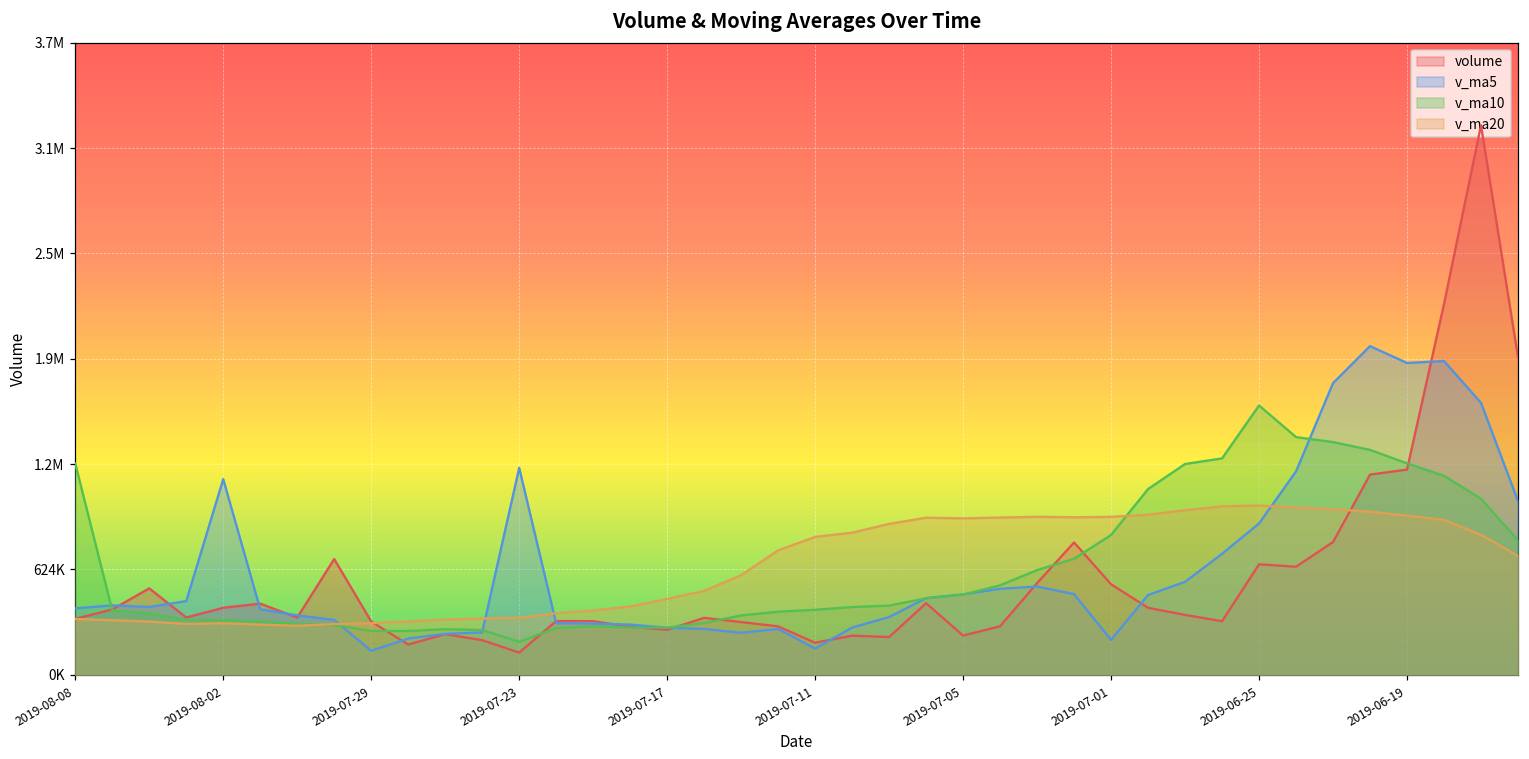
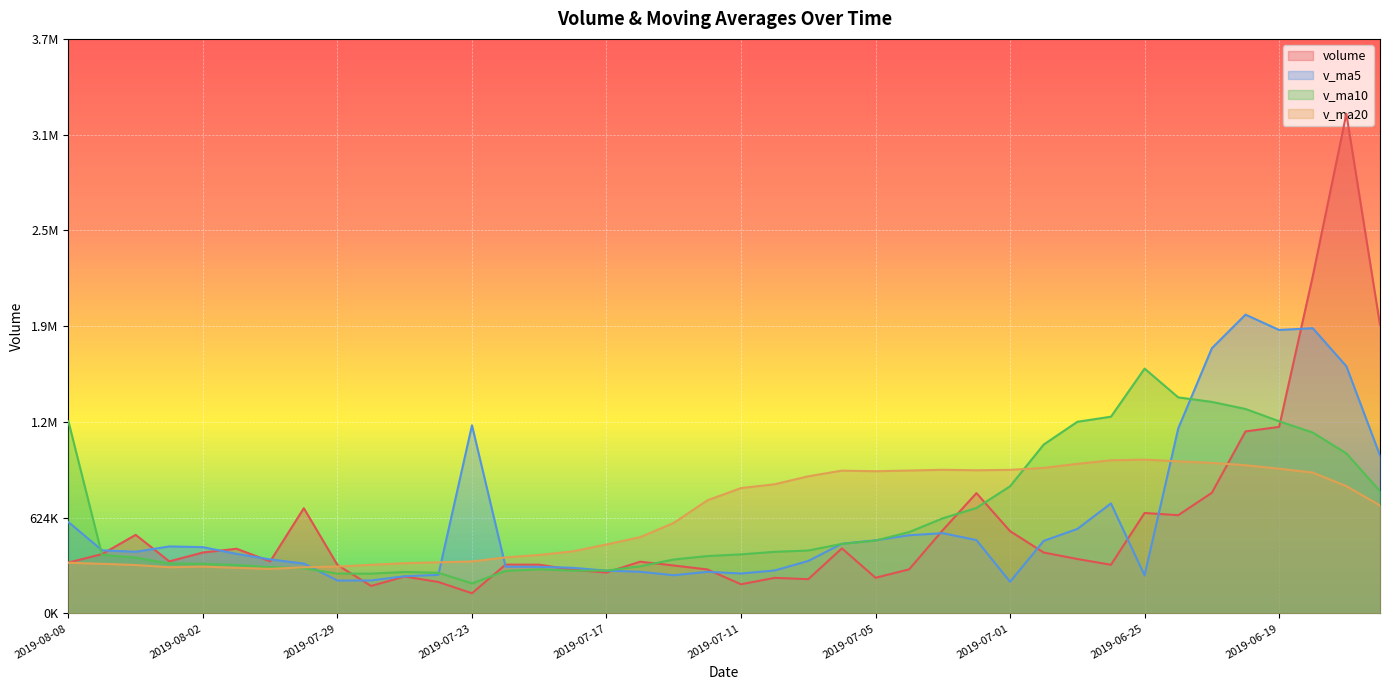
v_ma5, 2019-08-08: 390000 -> 600000
v_ma5, 2019-08-02: 1160000 -> 430000
v_ma5, 2019-07-29: 140000 -> 210000
v_ma5, 2019-07-11: 160000 -> 260000
v_ma5, 2019-06-25: 900000 -> 250000
